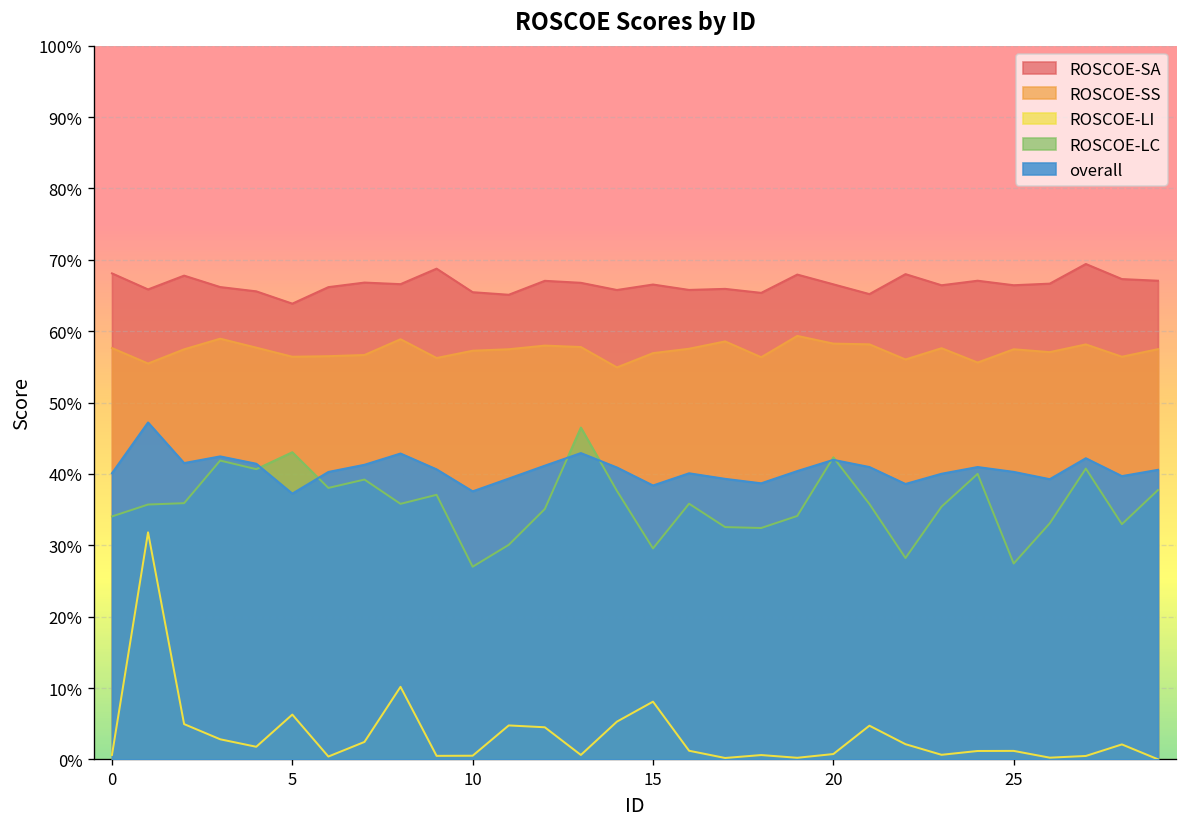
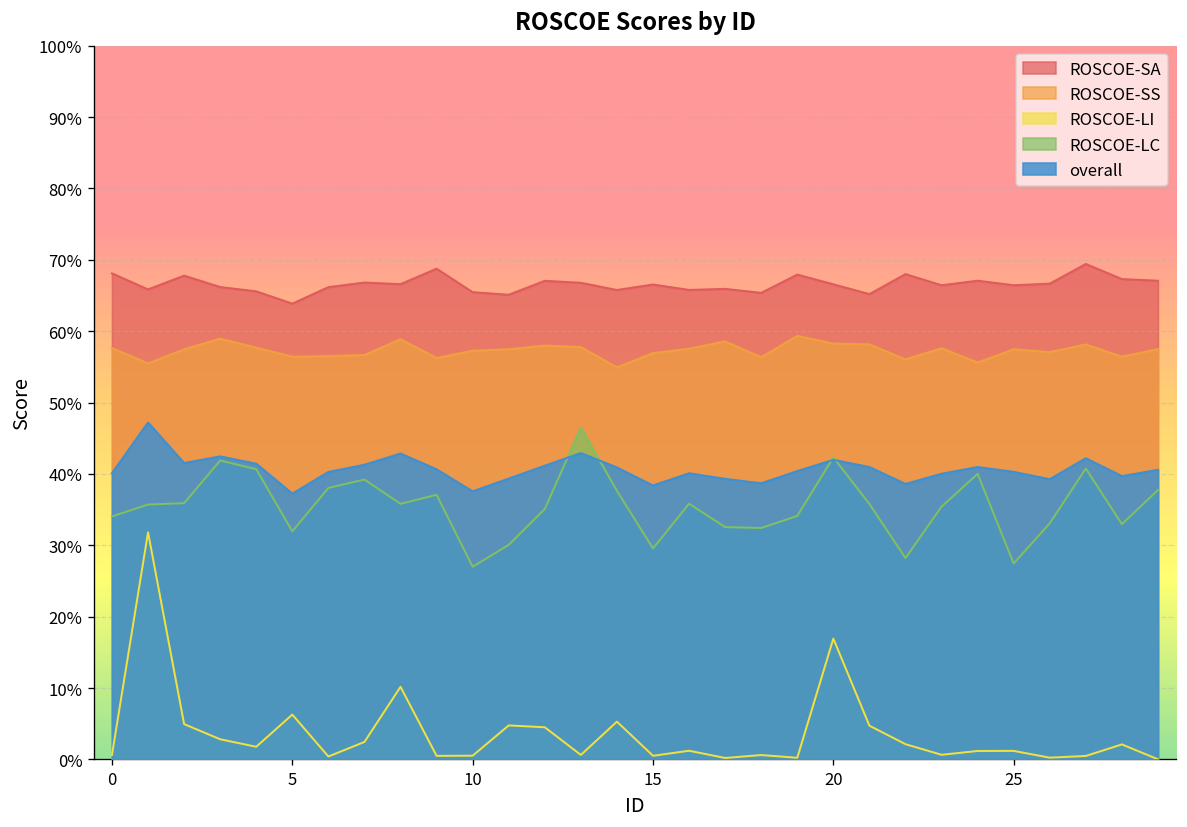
ROSCOE-LC, 5: 43% -> 32%
ROSCOE-LI, 15: 8% -> 1%
ROSCOE-LI, 20: 1% -> 17%
